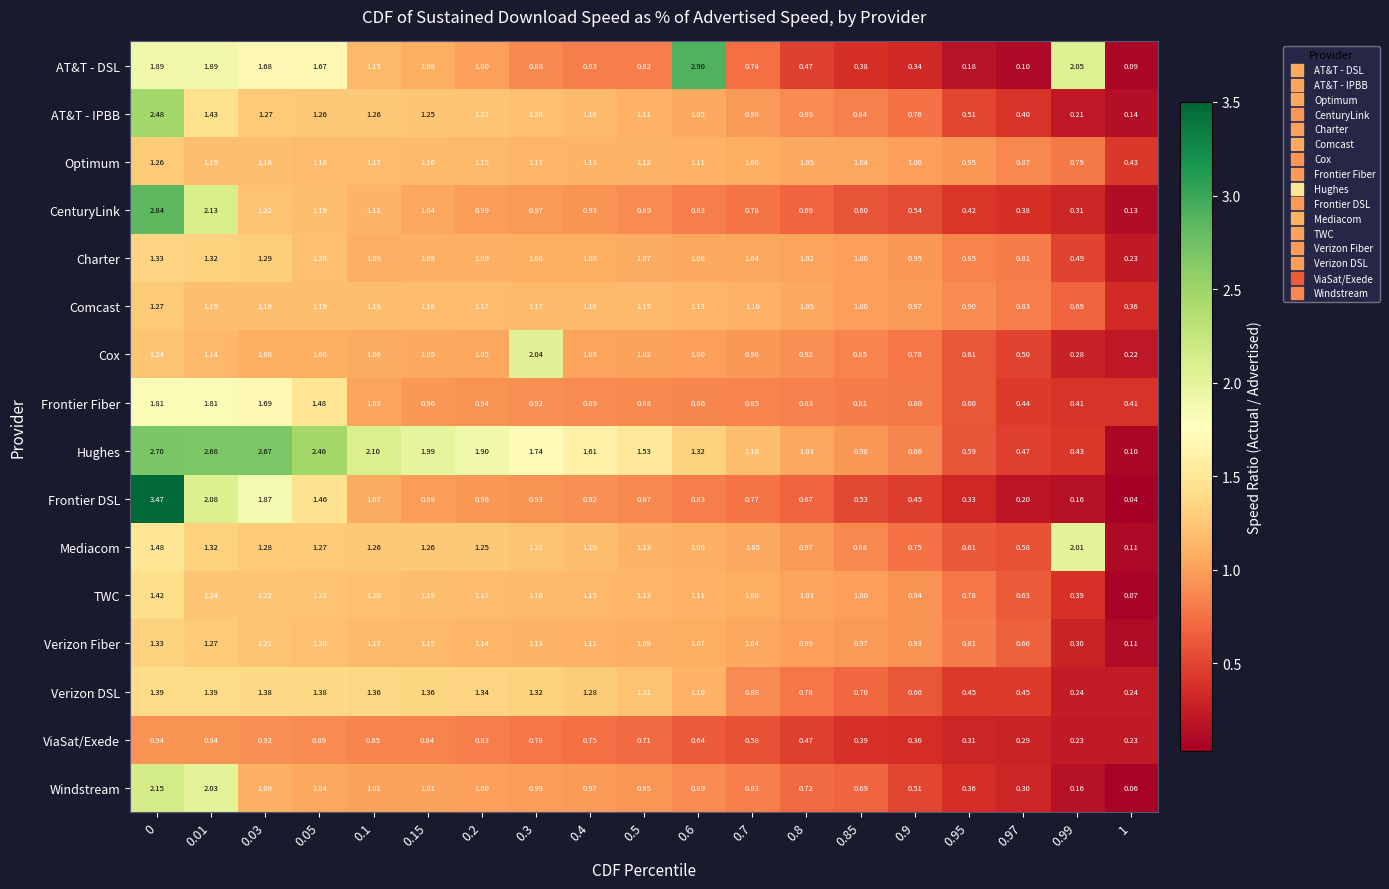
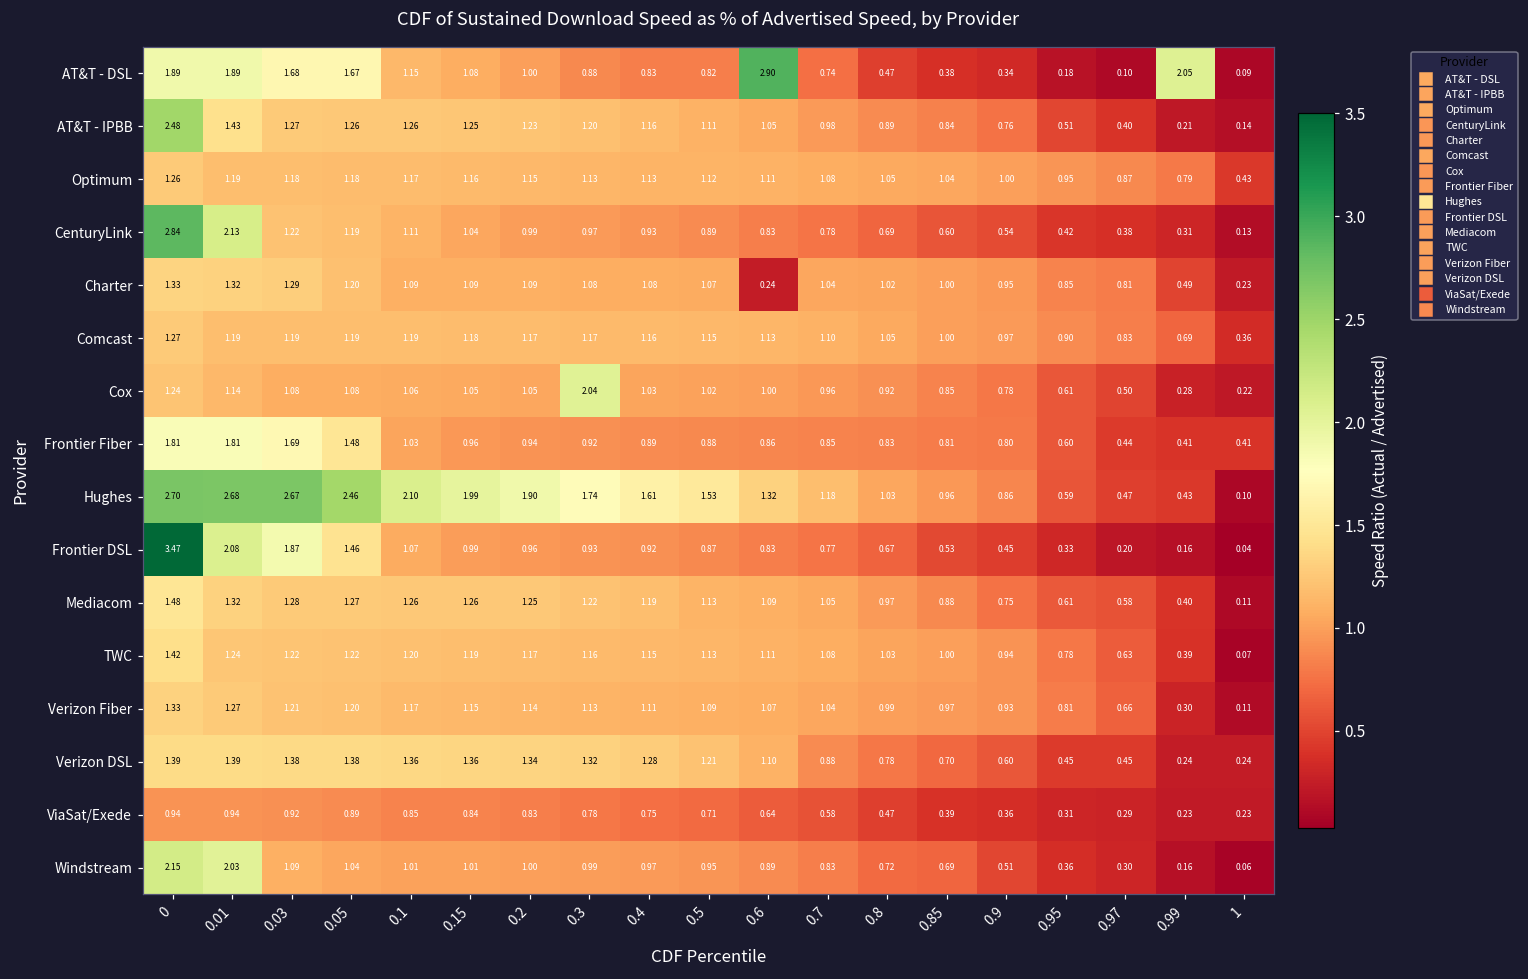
Charter, 0.6: 1.06 -> 0.24
Mediacom, 0.99: 2.01 -> 0.40
